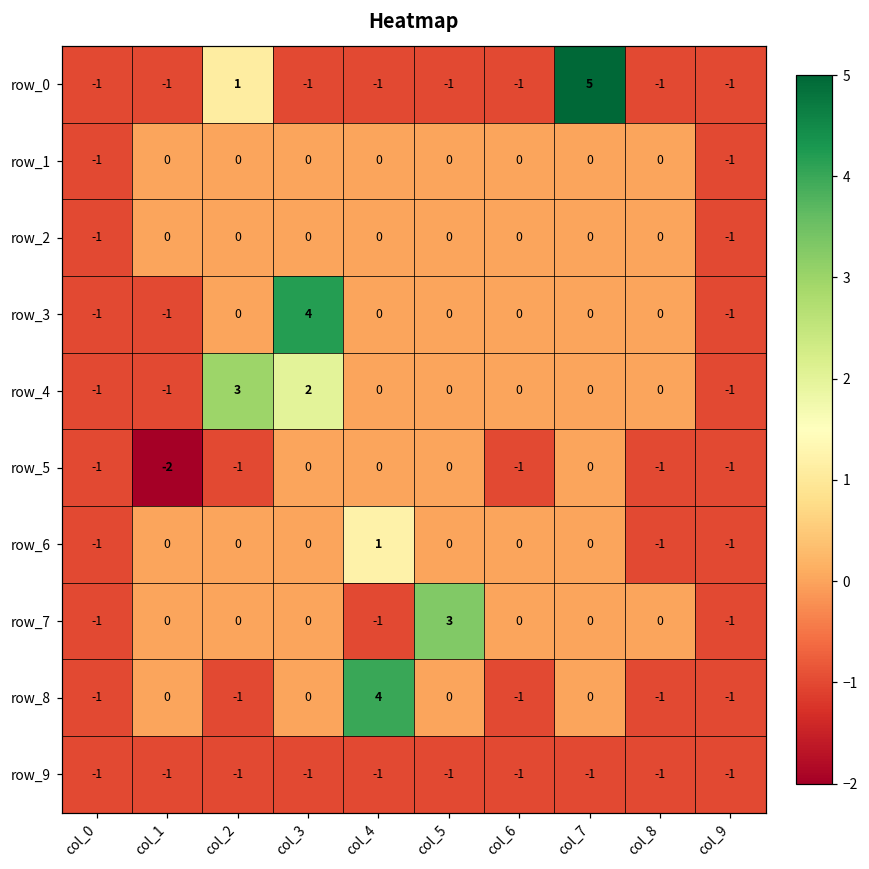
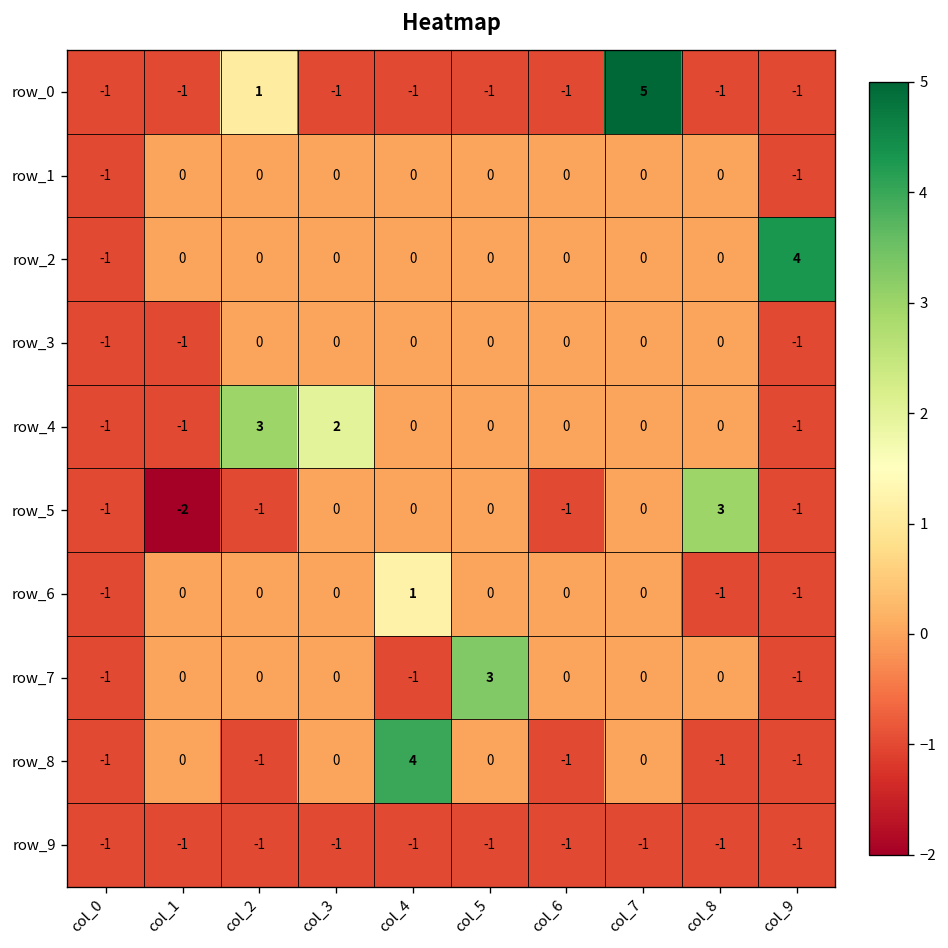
row_2, col_9: -1 -> 4
row_3, col_3: 4 -> 0
row_5, col_8: -1 -> 3
